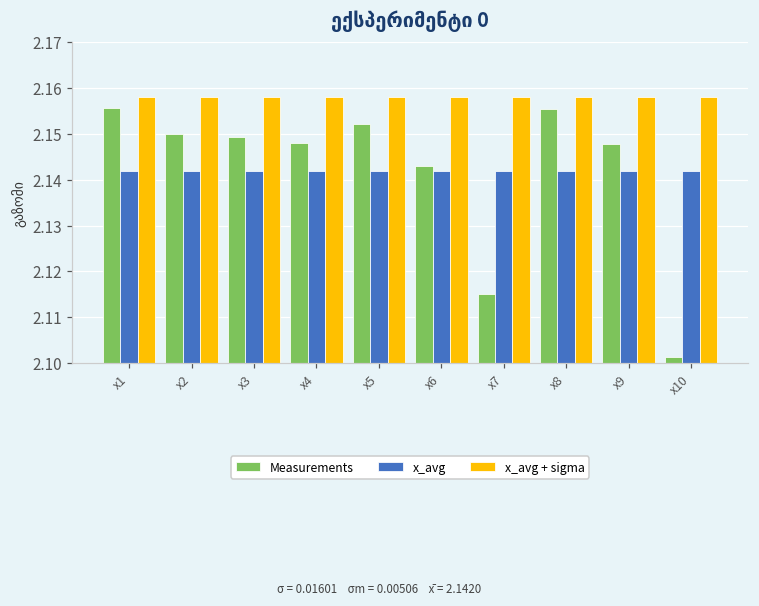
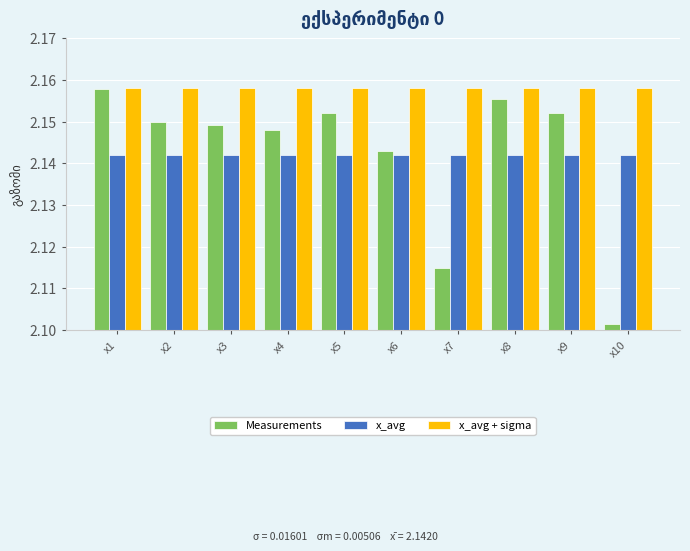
Measurements, x1: 2.156 -> 2.158
Measurements, x9: 2.148 -> 2.152
